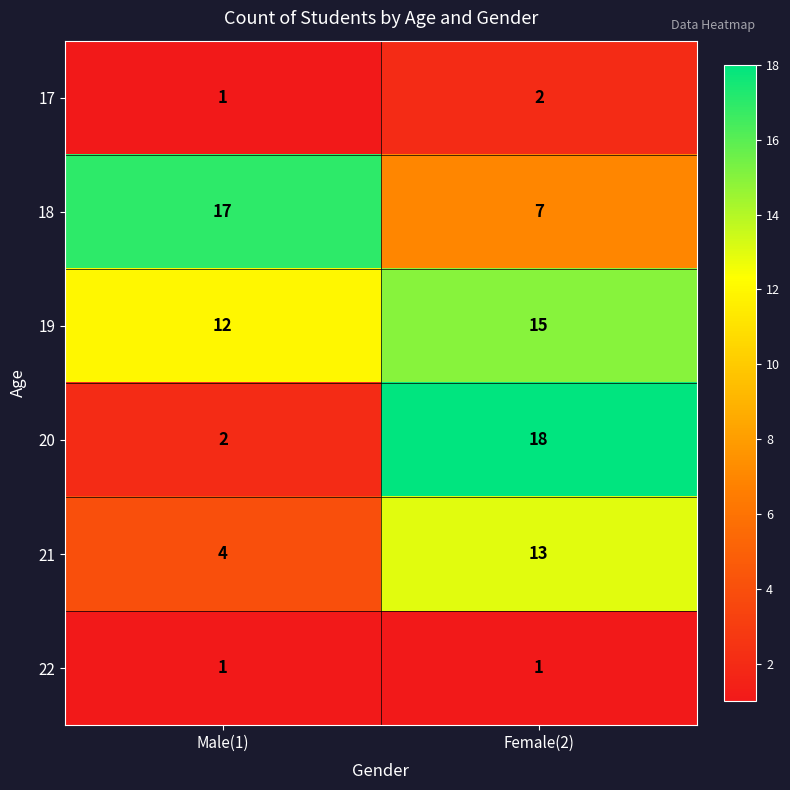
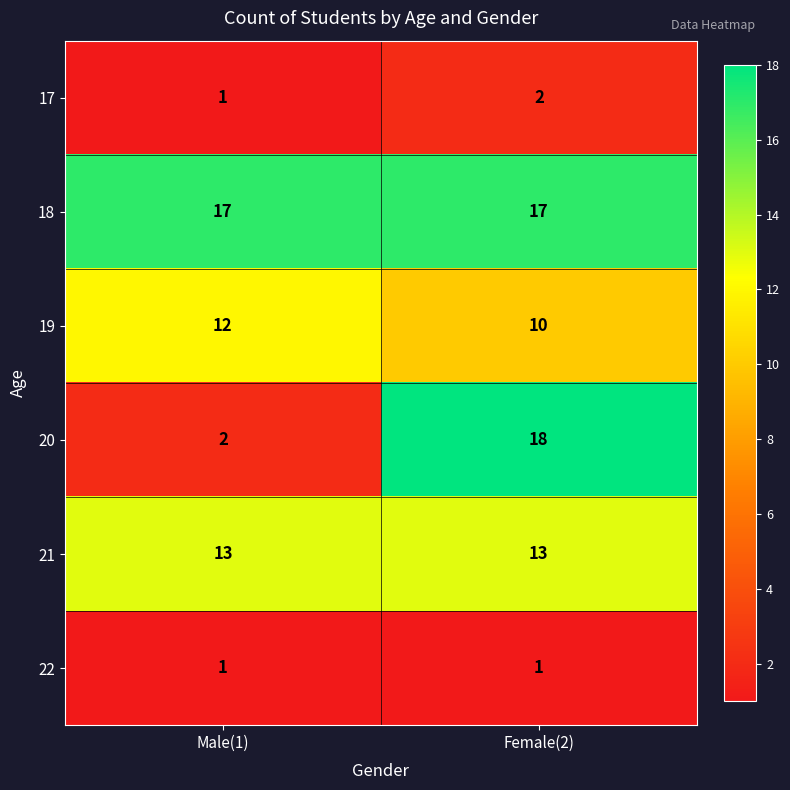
18, Female(2): 7 -> 17
19, Female(2): 15 -> 10
21, Male(1): 4 -> 13
